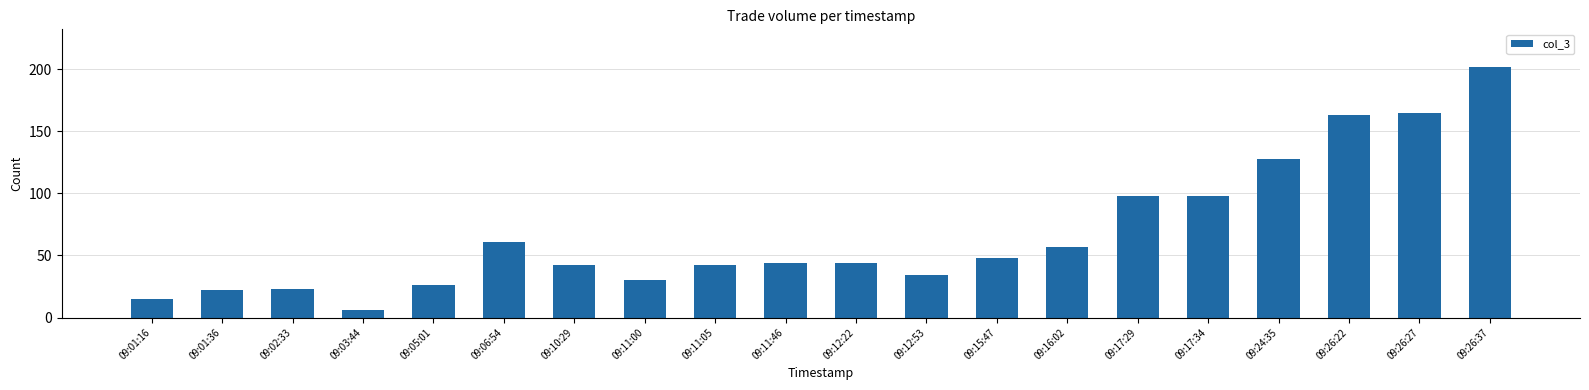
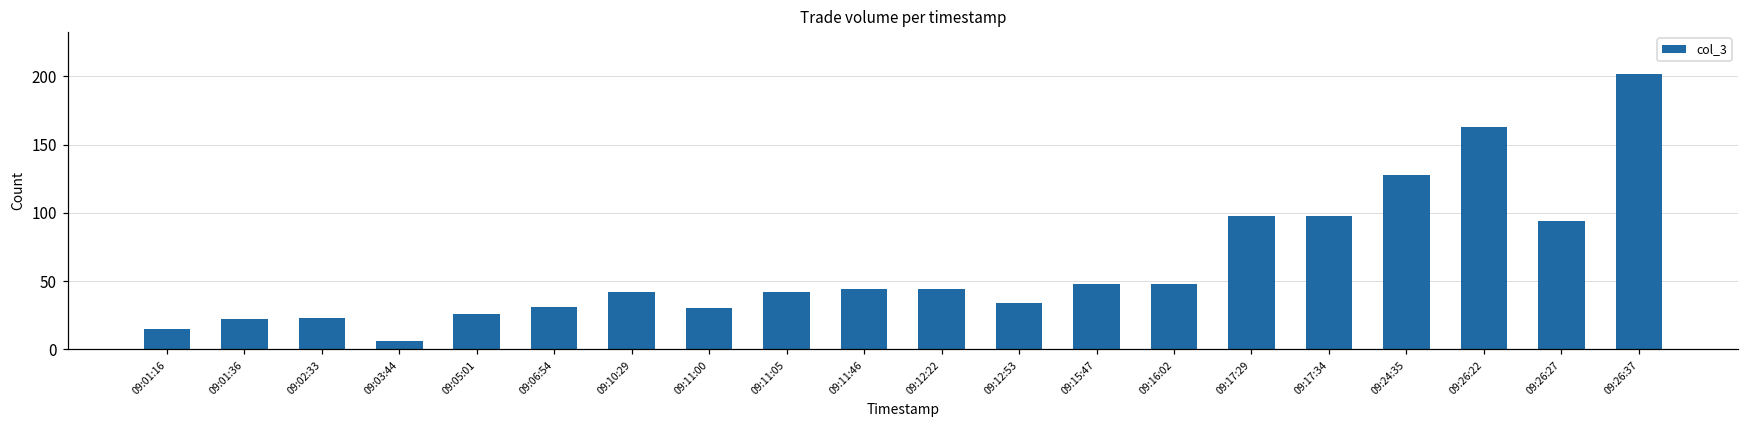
09:06:54: 61 -> 31
09:16:02: 57 -> 48
09:26:27: 165 -> 94
